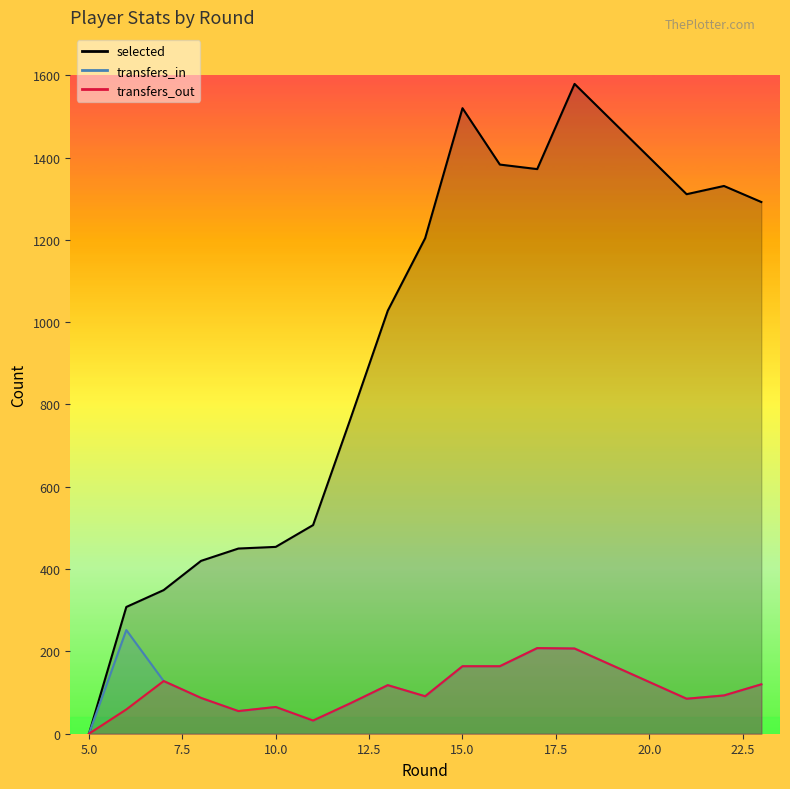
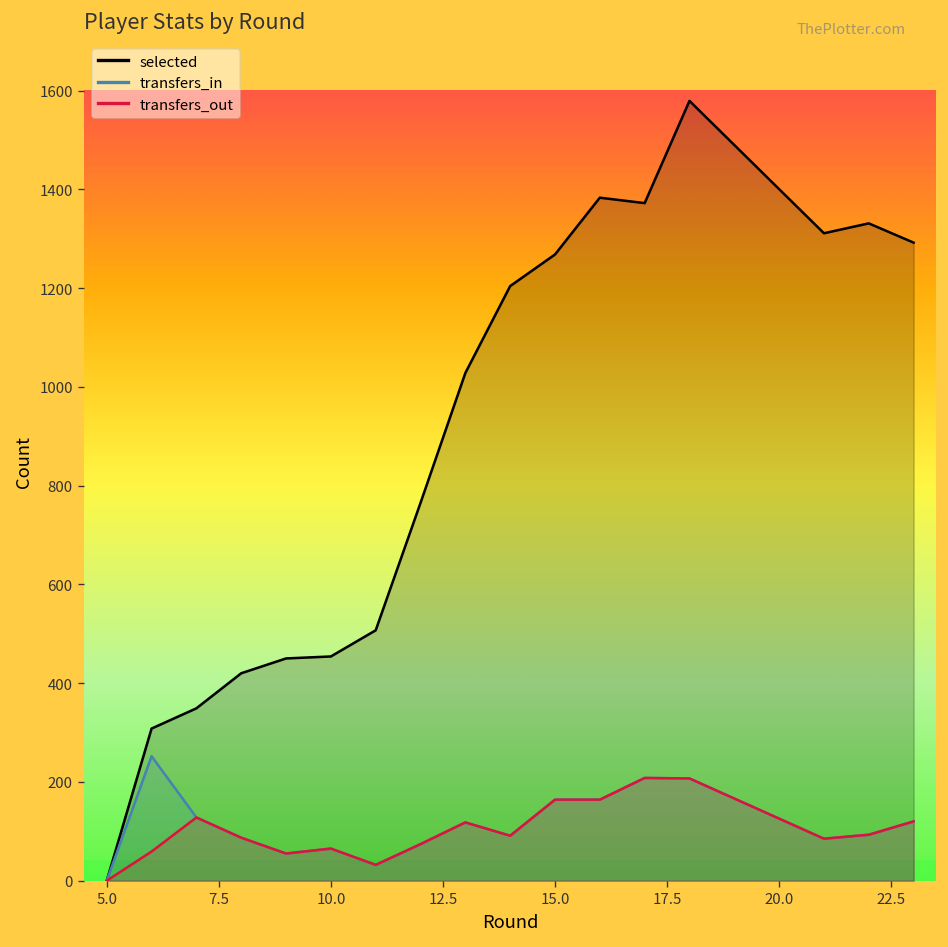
selected, 15.0: 1520 -> 1270
